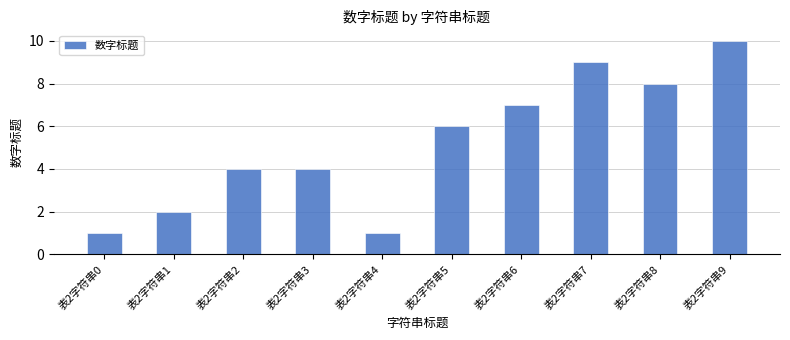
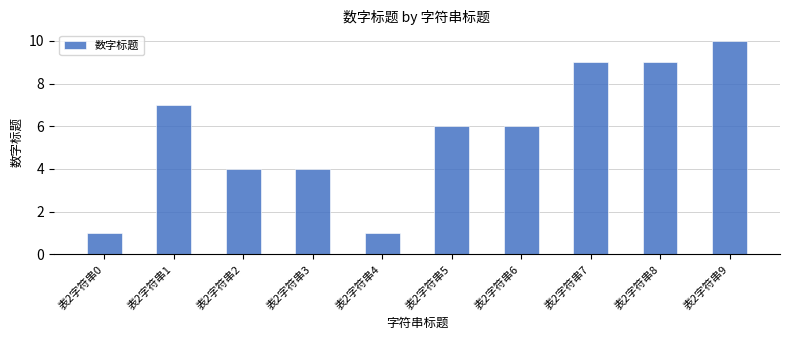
表2字符串1: 2 -> 7
表2字符串6: 7 -> 6
表2字符串8: 8 -> 9
